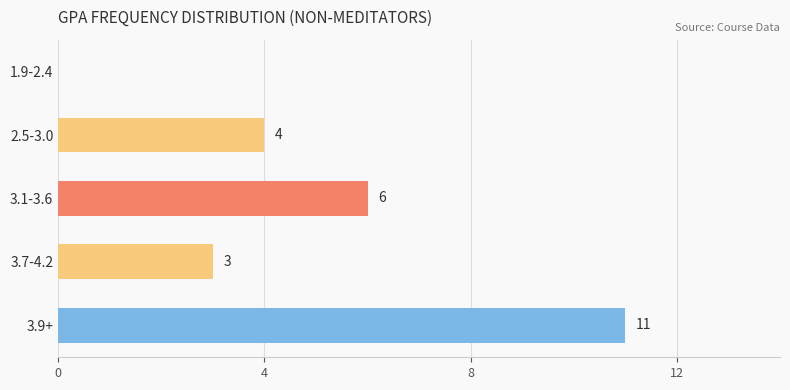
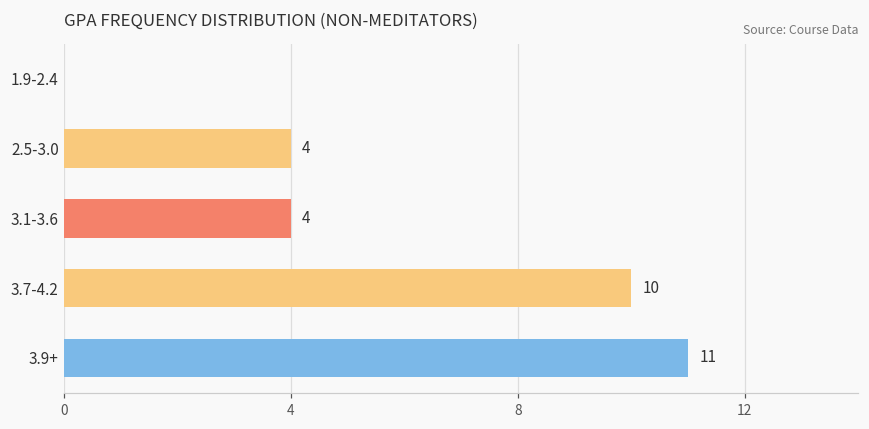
3.1-3.6: 6 -> 4
3.7-4.2: 3 -> 10
